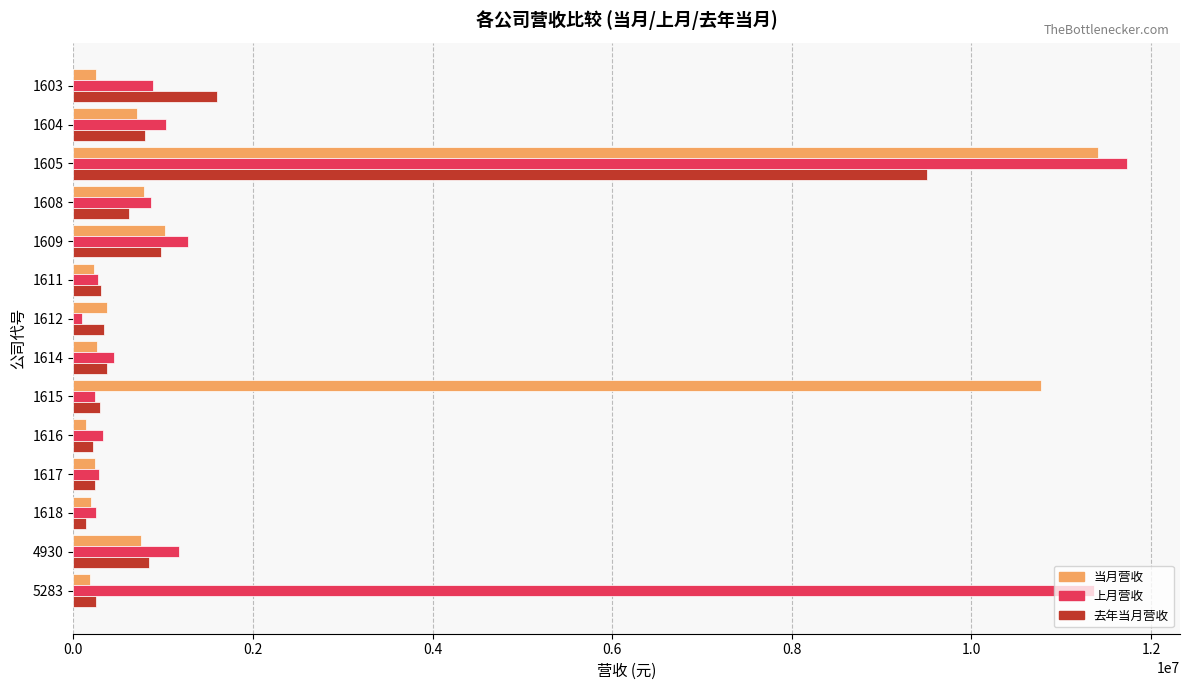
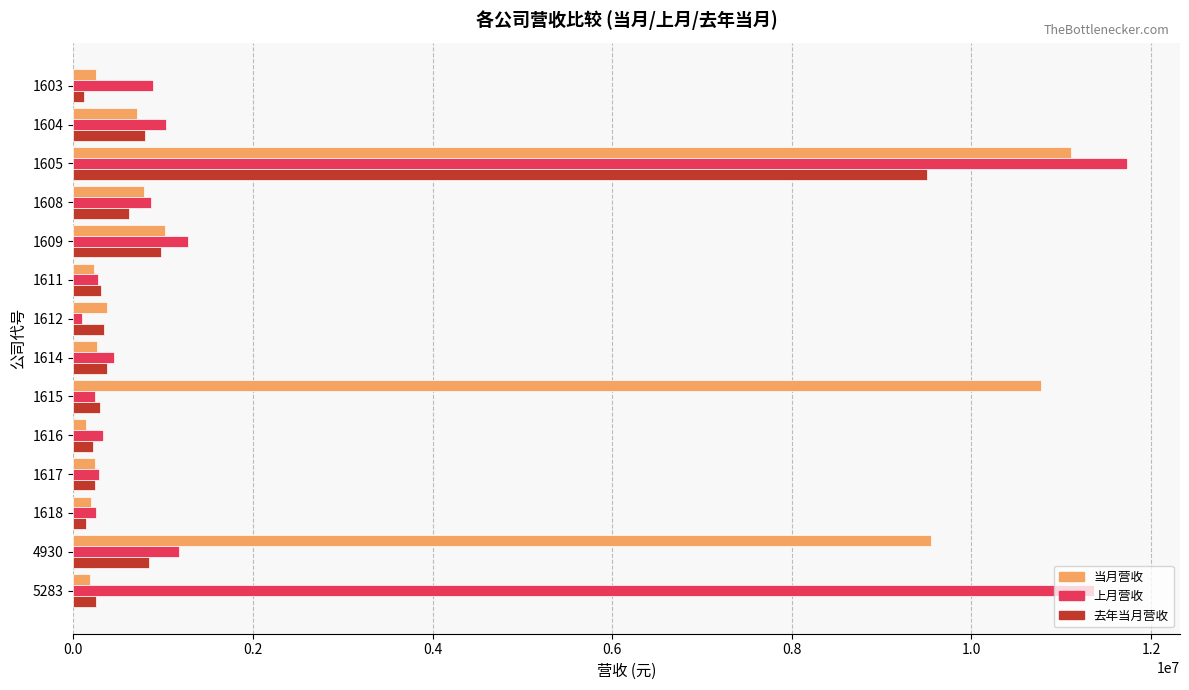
去年当月营收, 1603: 1600000 -> 100000
当月营收, 1605: 11400000 -> 11100000
当月营收, 4930: 800000 -> 9600000
